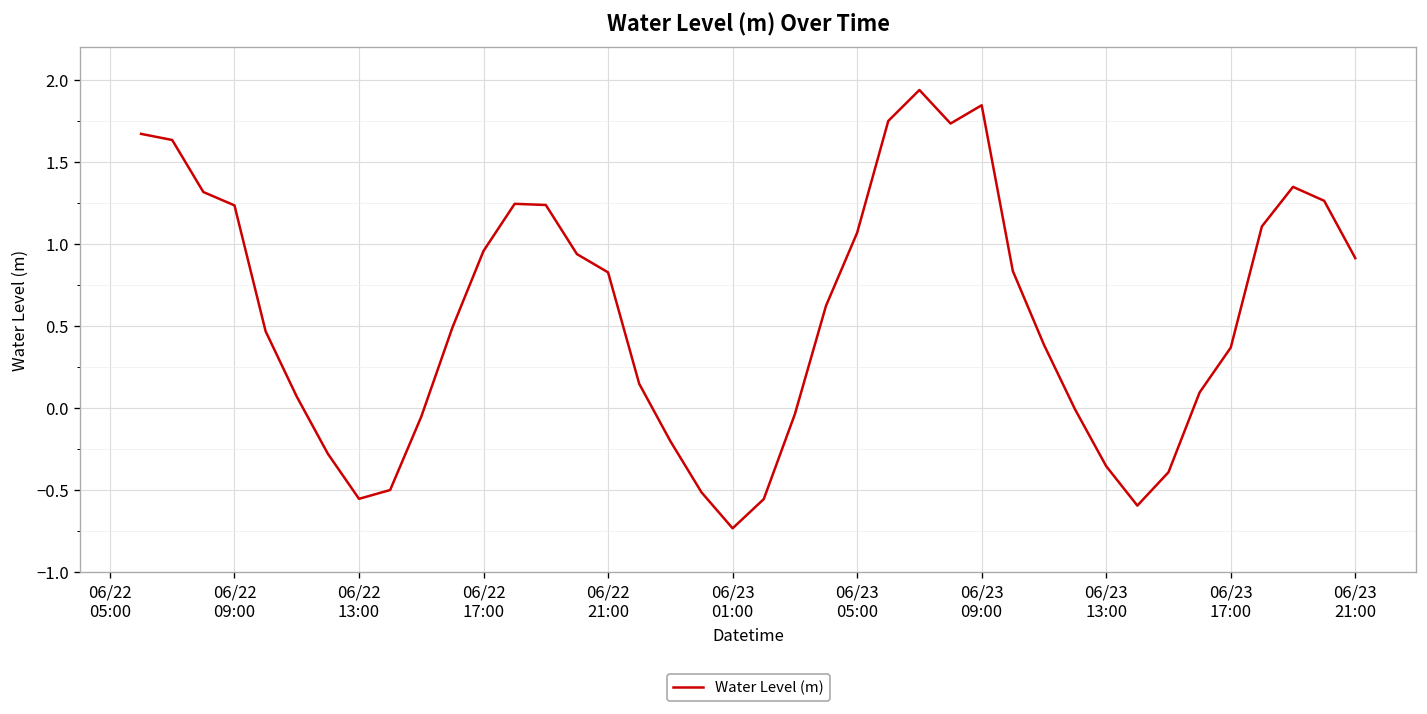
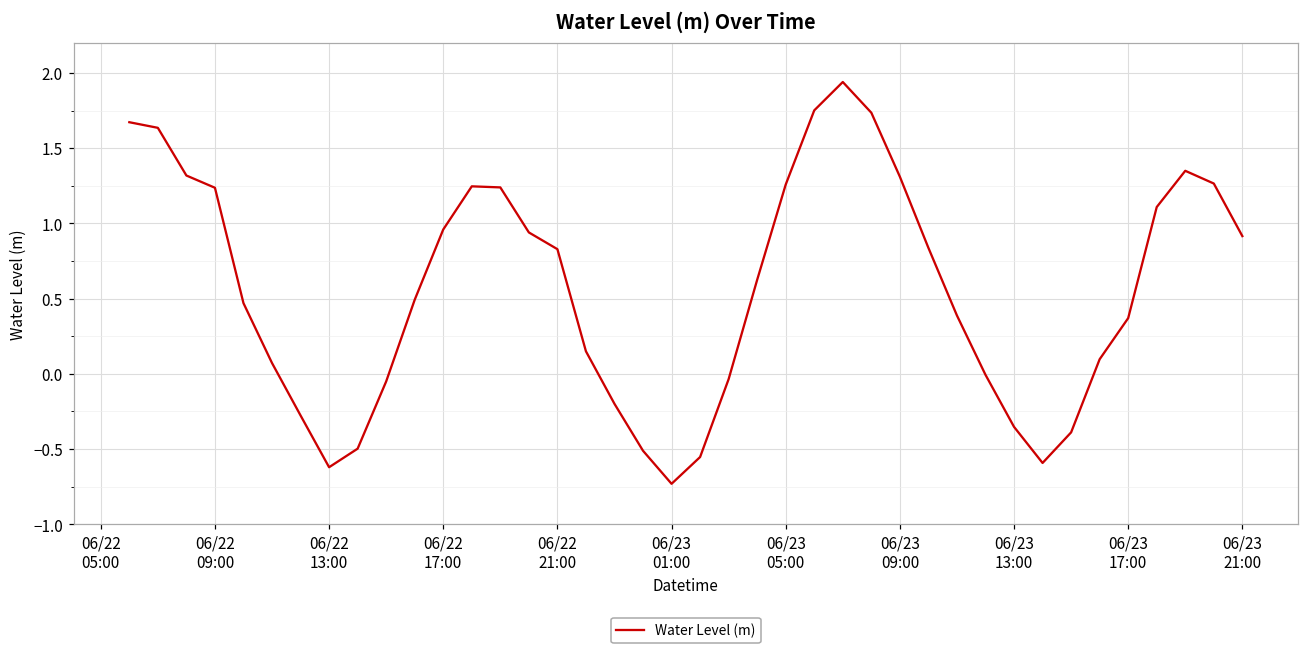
06/22 13:00: -0.55 -> -0.62
06/23 05:00: 1.07 -> 1.26
06/23 09:00: 1.85 -> 1.31
